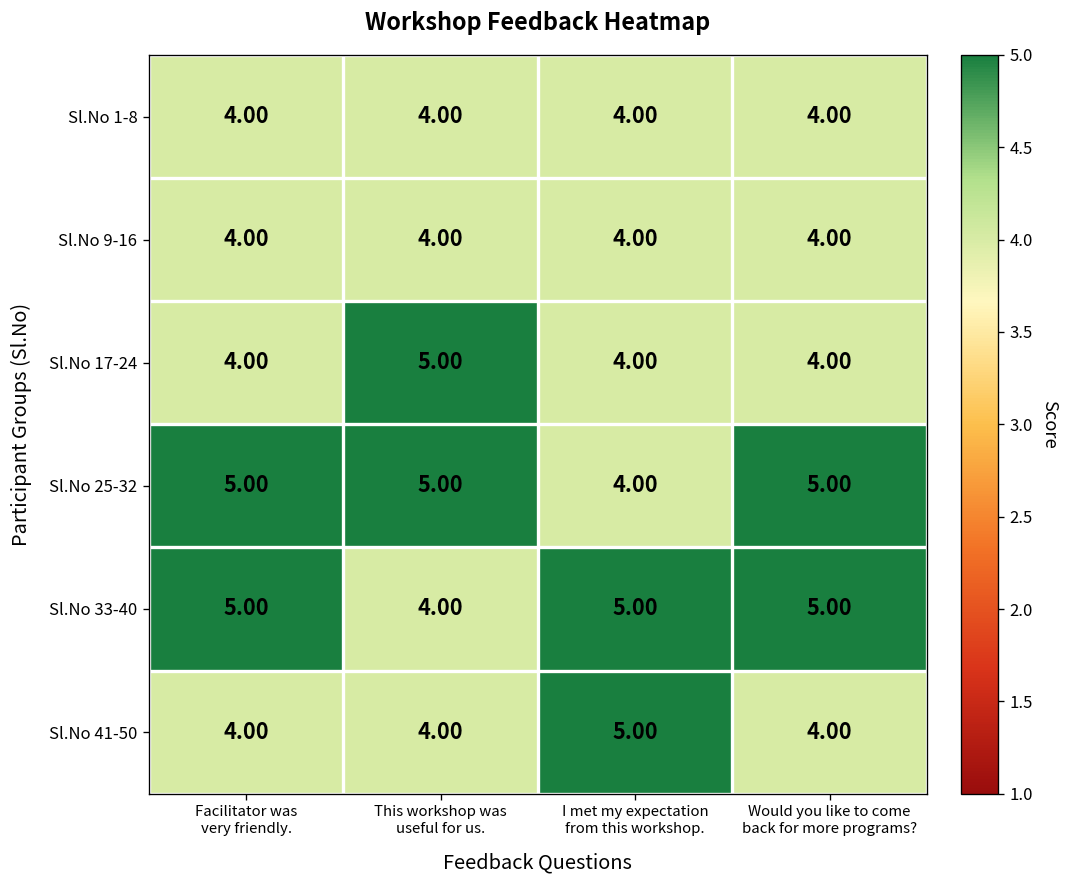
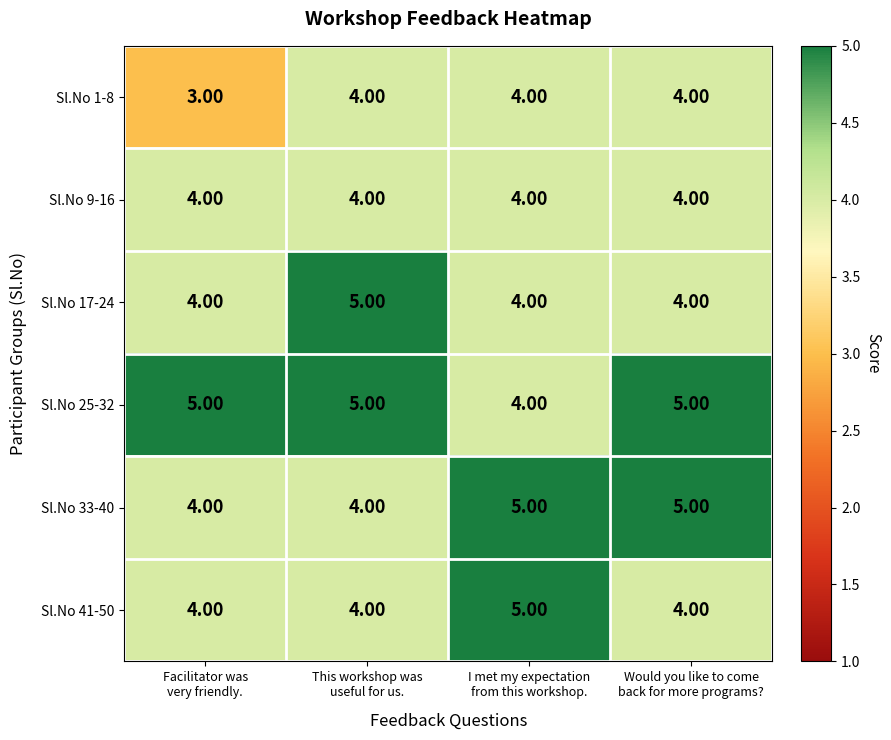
Sl.No 1-8, Facilitator was very friendly.: 4.00 -> 3.00
Sl.No 33-40, Facilitator was very friendly.: 5.00 -> 4.00
